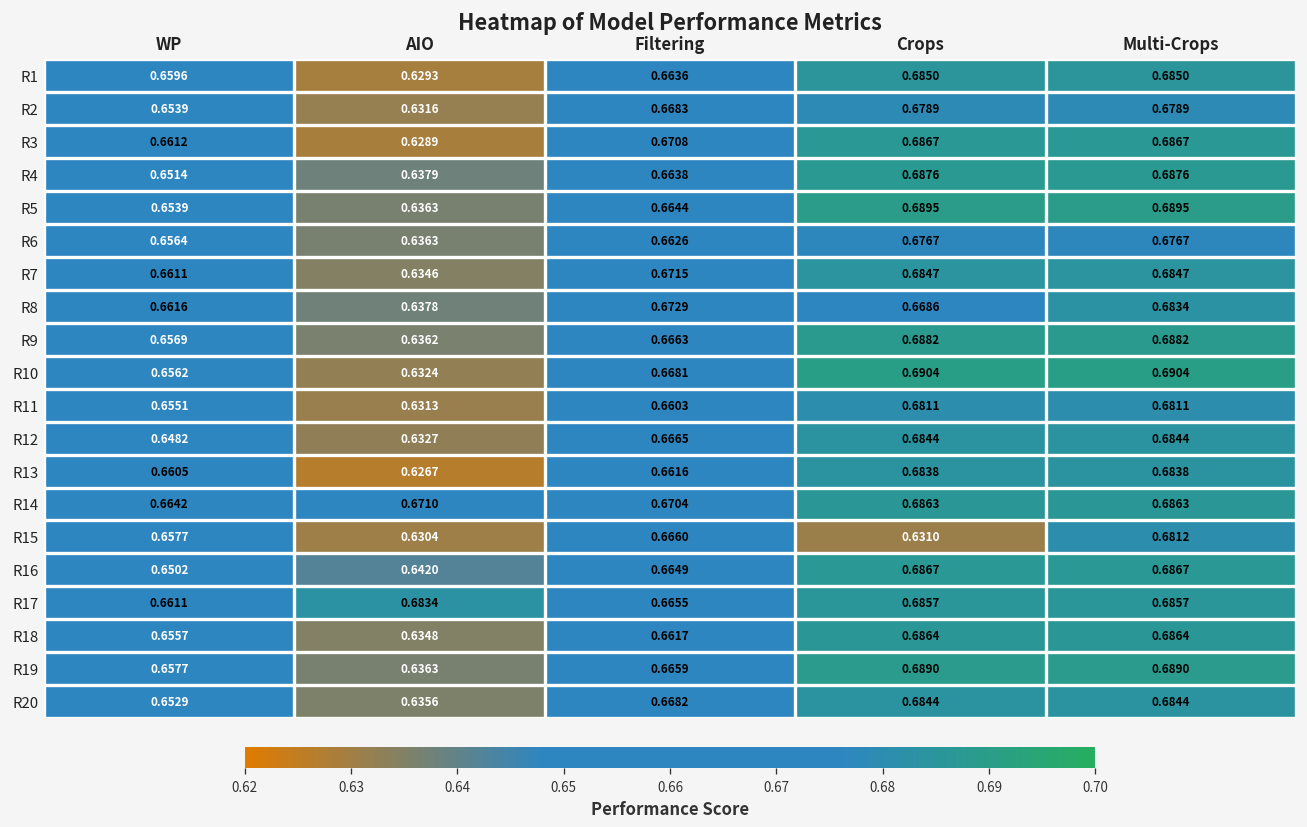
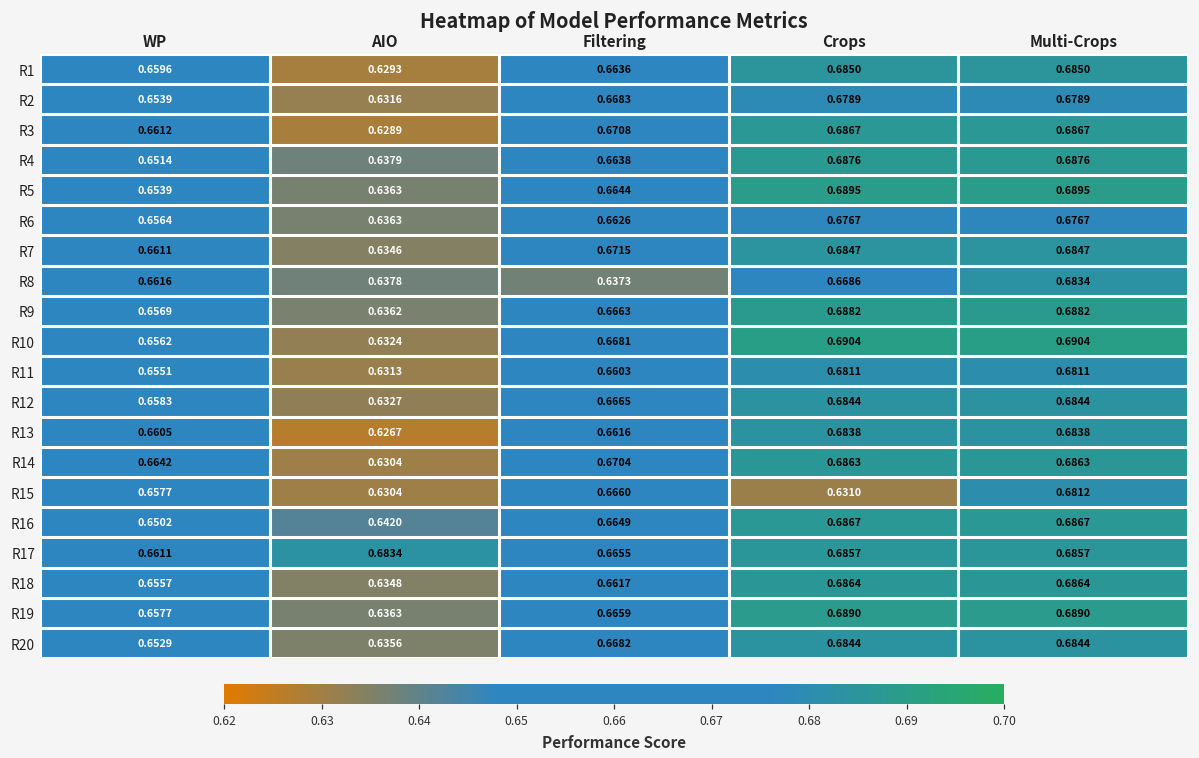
R8, Filtering: 0.6729 -> 0.6373
R12, WP: 0.6482 -> 0.6583
R14, AIO: 0.6710 -> 0.6304
